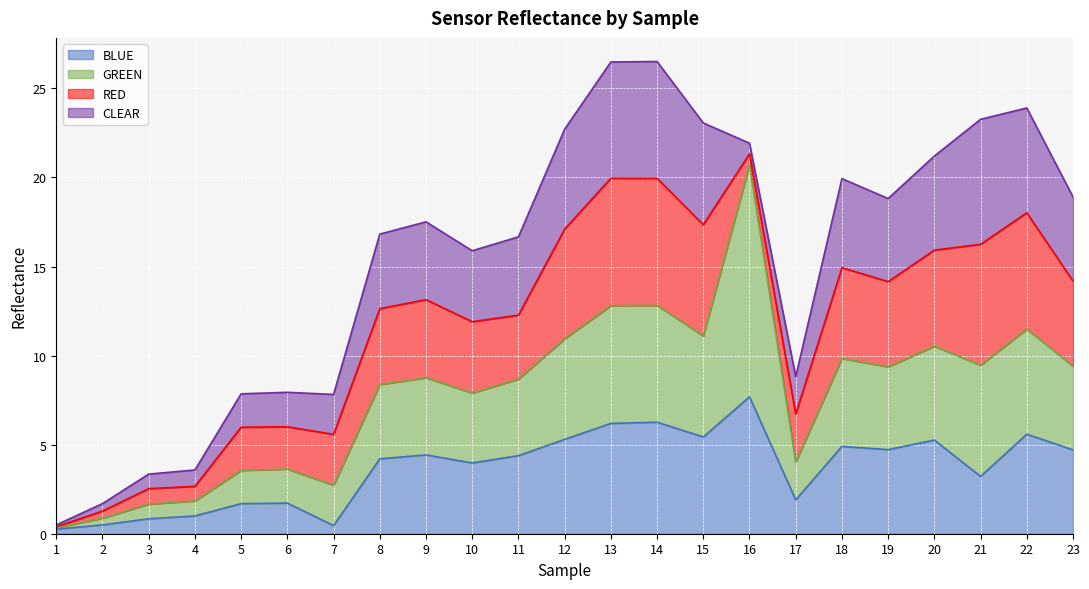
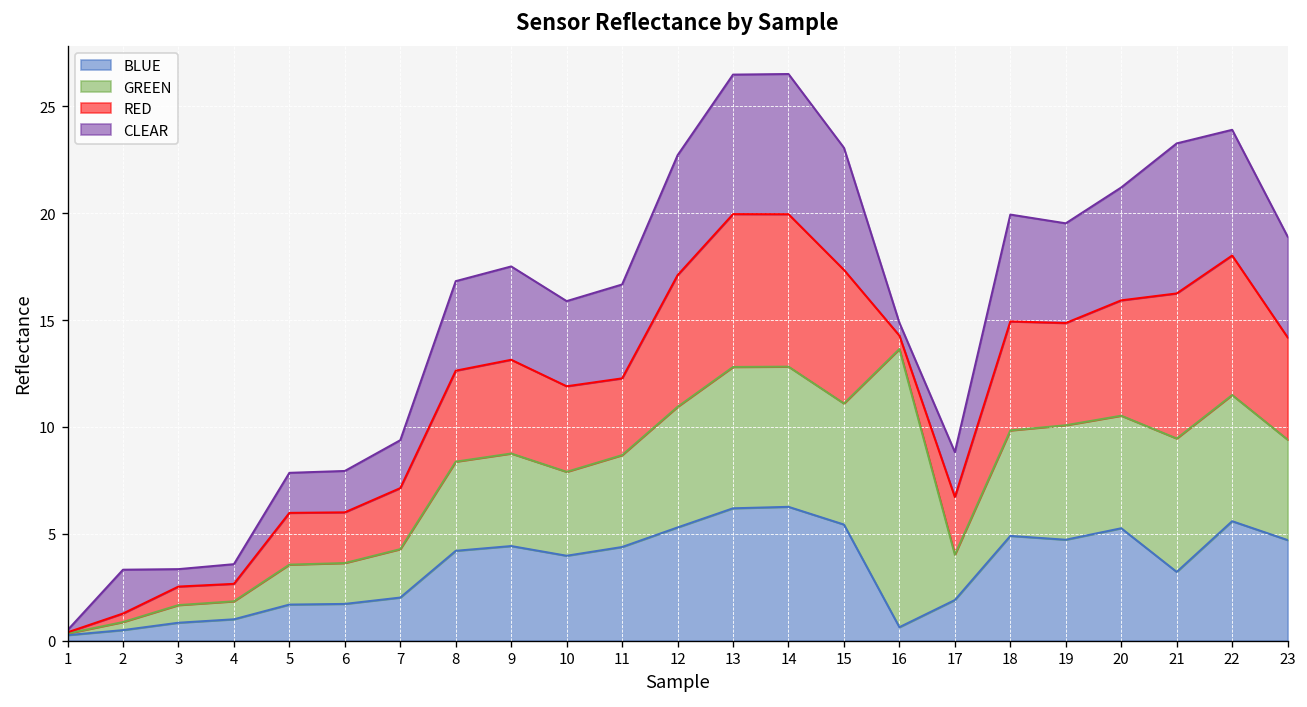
CLEAR, 2: 0.4 -> 2.1
BLUE, 7: 0.5 -> 2.0
BLUE, 16: 7.7 -> 0.6
GREEN, 19: 4.6 -> 5.4
